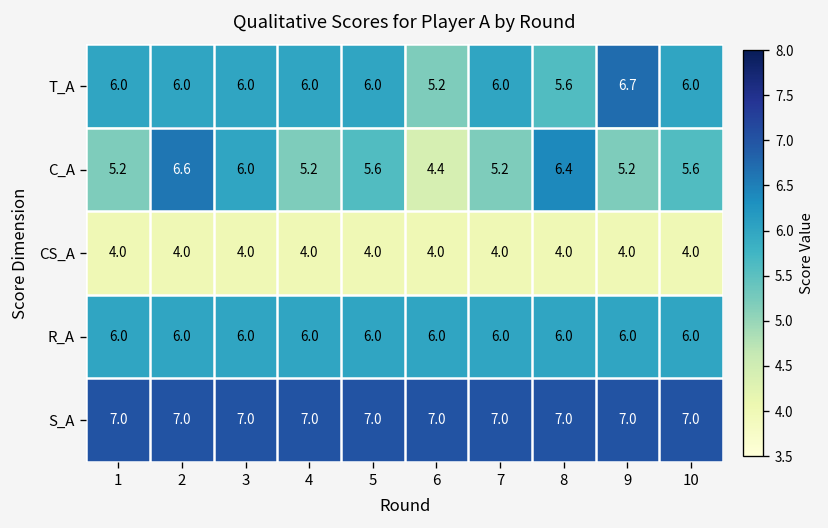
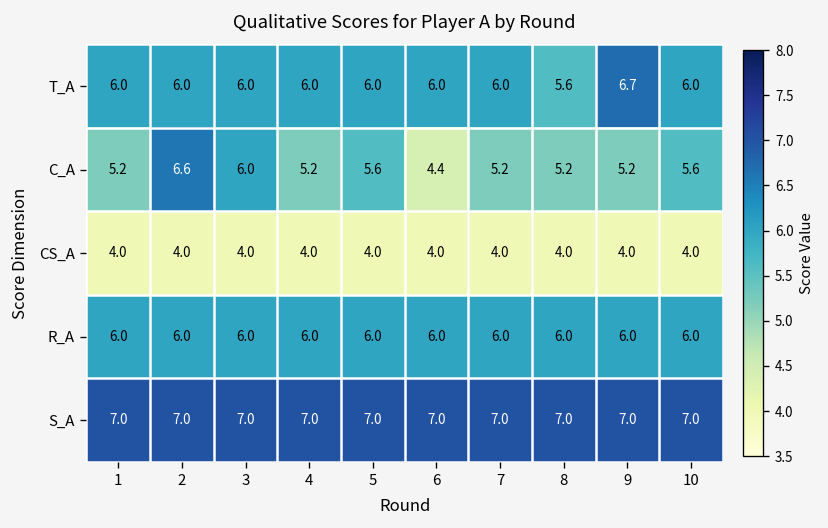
T_A, 6: 5.2 -> 6.0
C_A, 8: 6.4 -> 5.2
